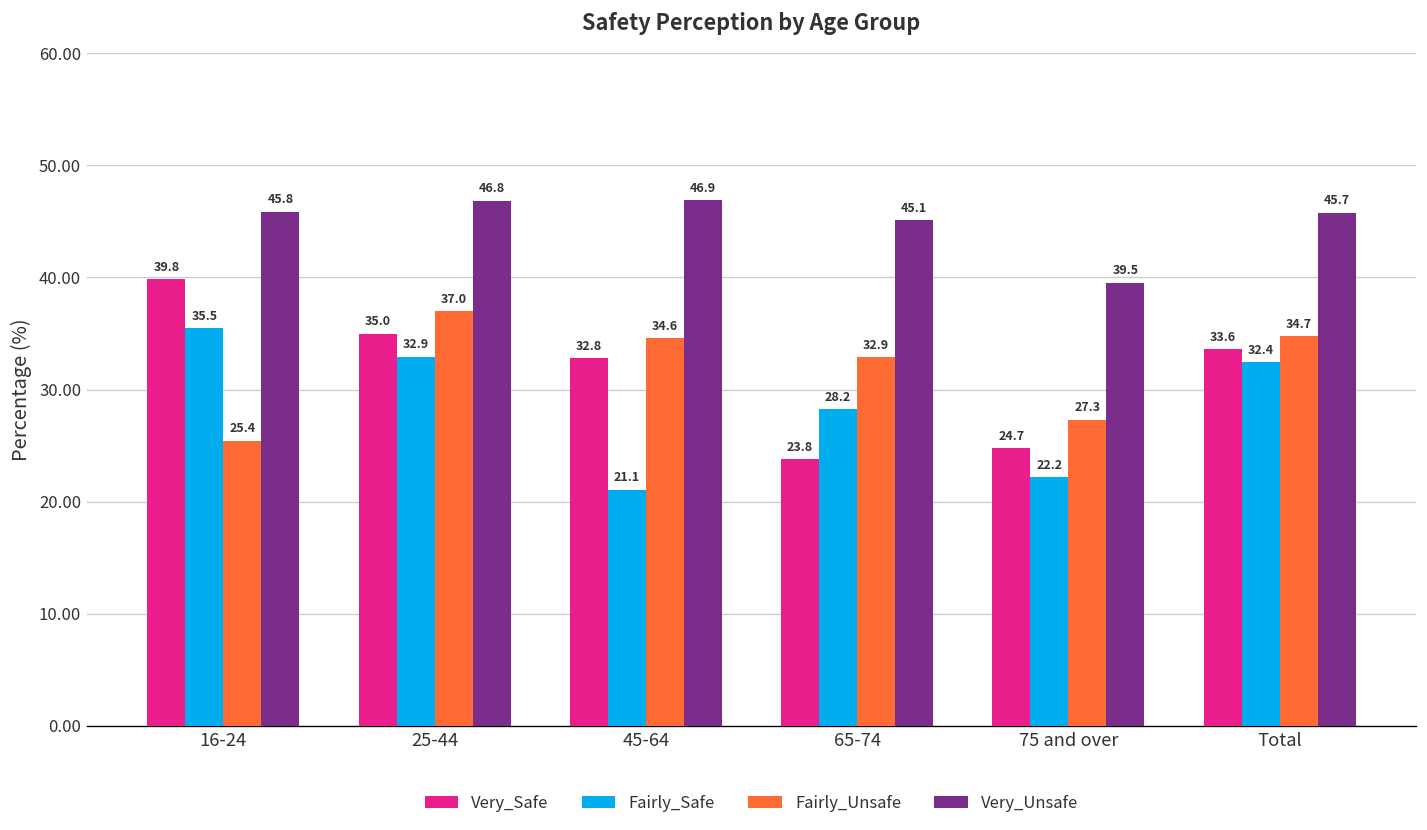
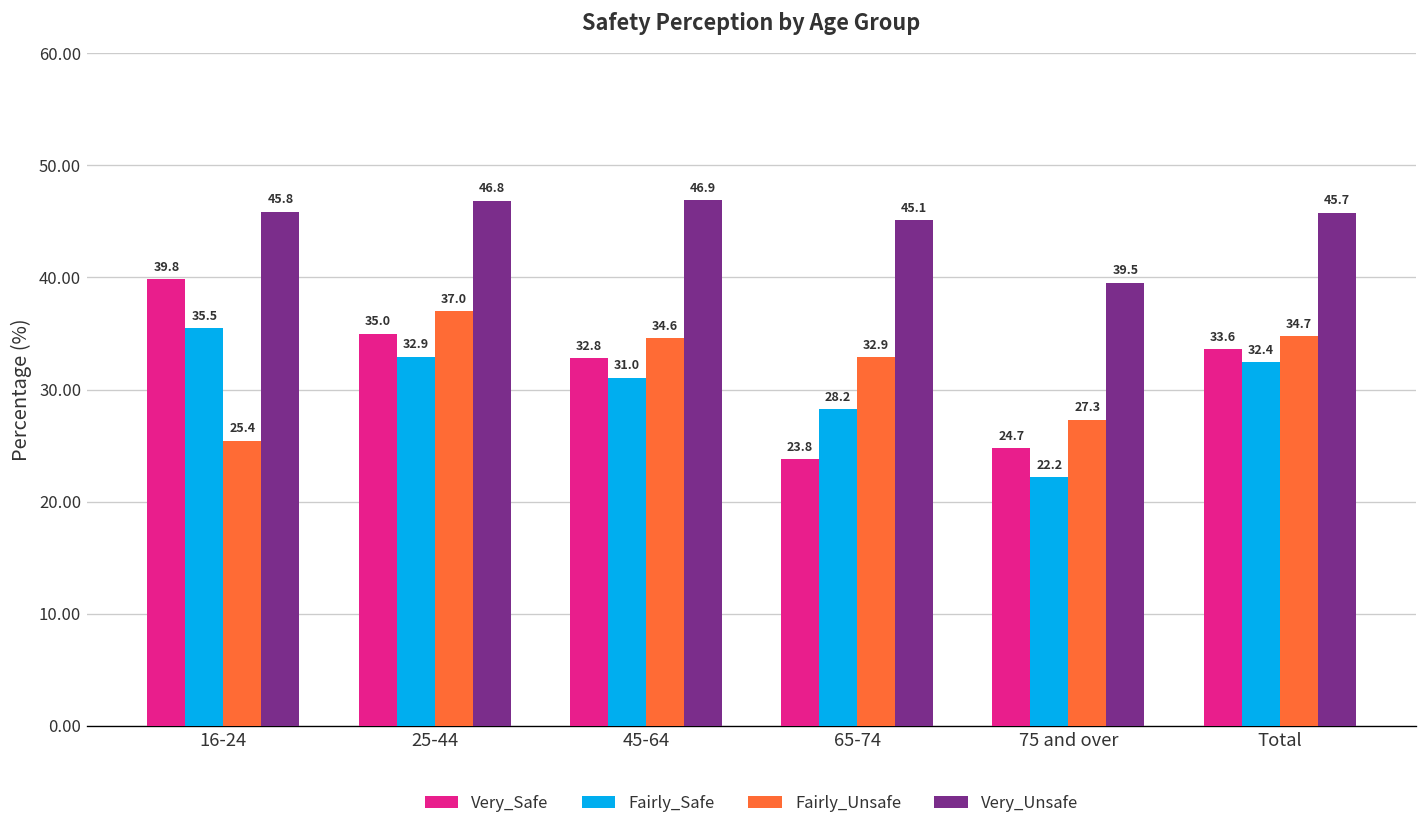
Fairly_Safe, 45-64: 21.1 -> 31.0
